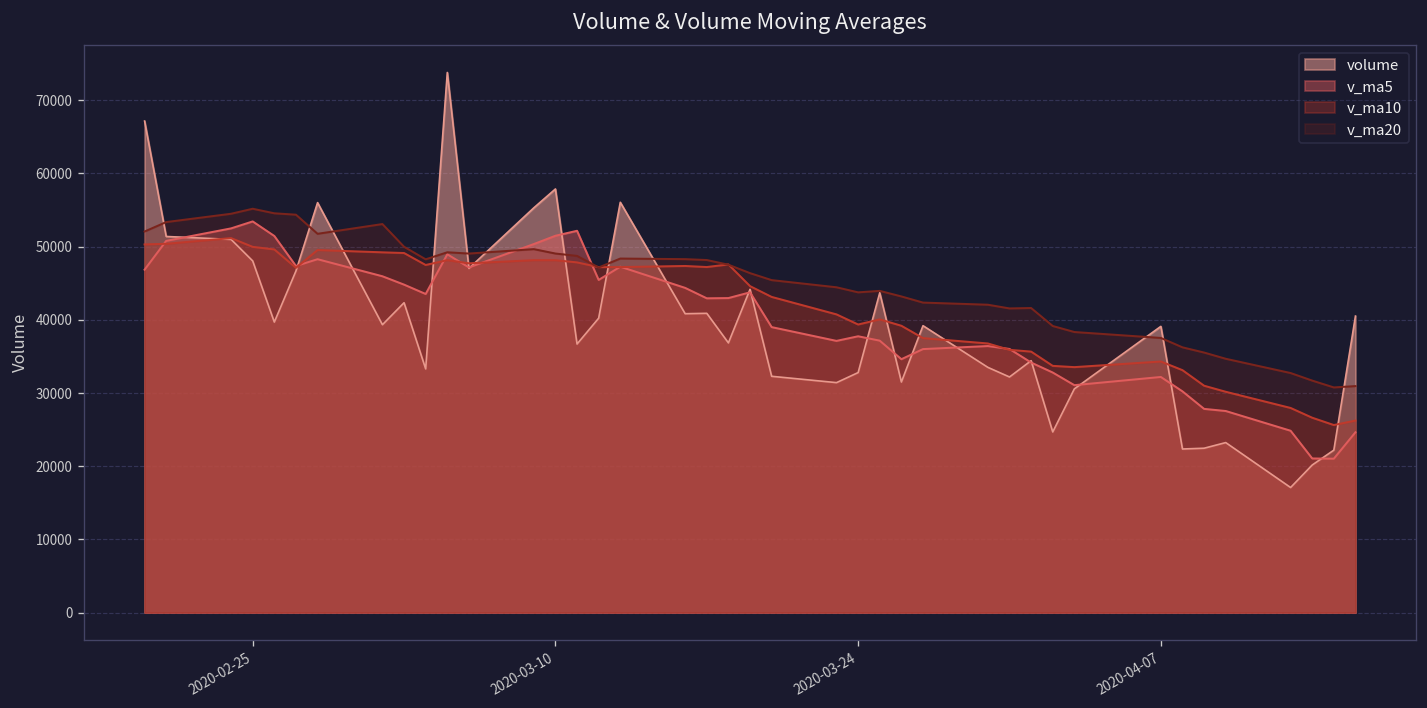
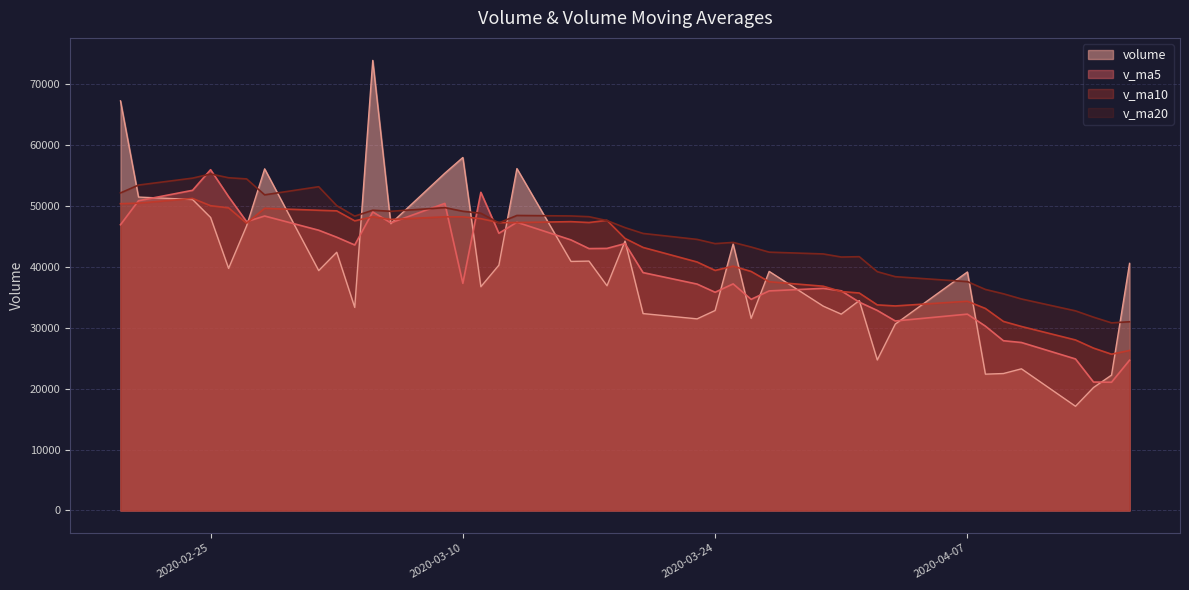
v_ma5, 2020-02-25: 53000 -> 56000
v_ma5, 2020-03-10: 51000 -> 37000
v_ma5, 2020-03-24: 38000 -> 36000
